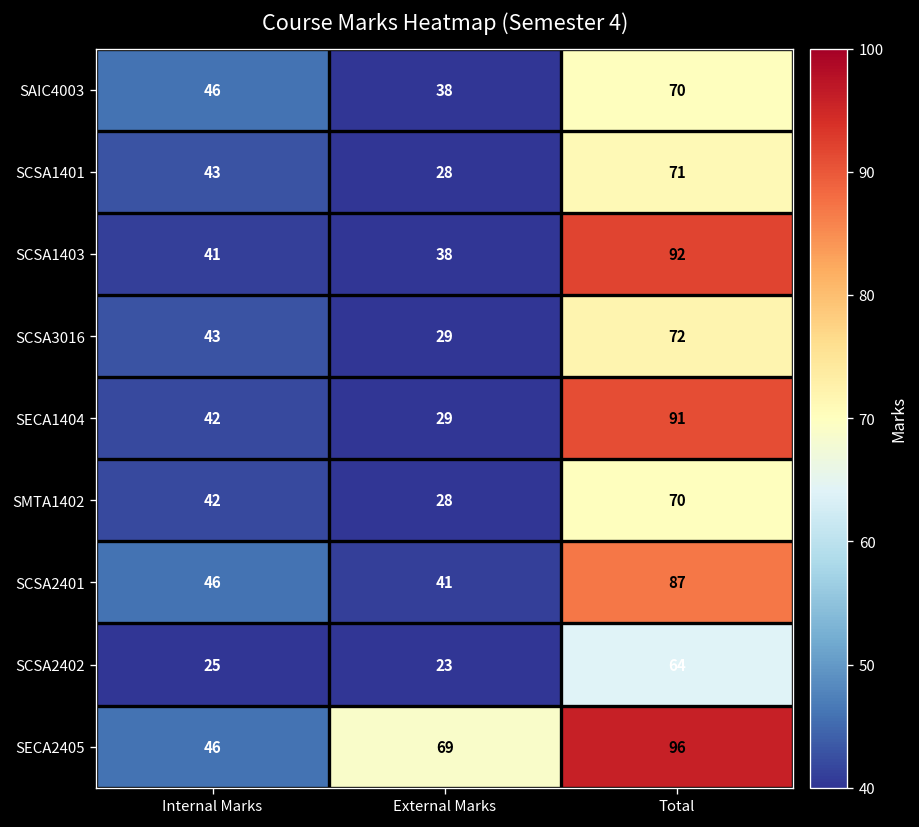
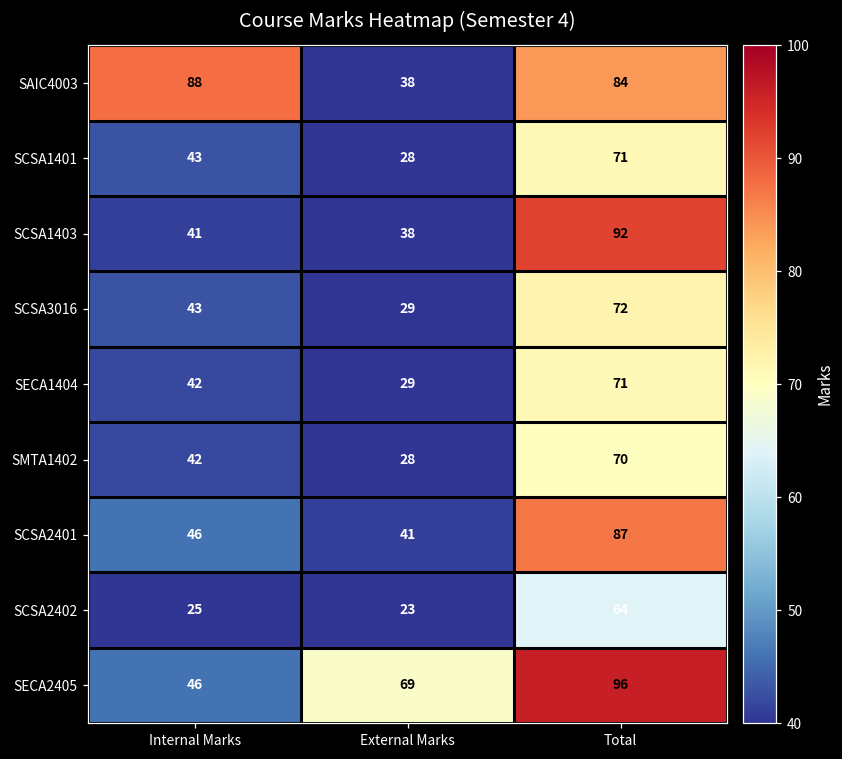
SAIC4003, Internal Marks: 46 -> 88
SAIC4003, Total: 70 -> 84
SECA1404, Total: 91 -> 71
